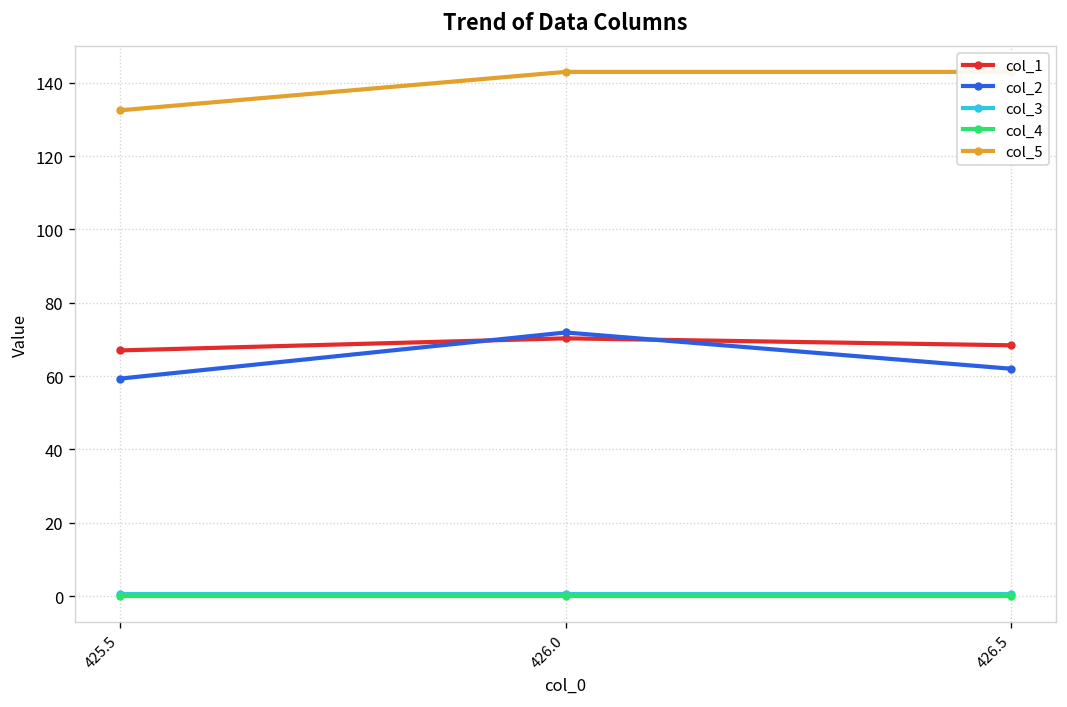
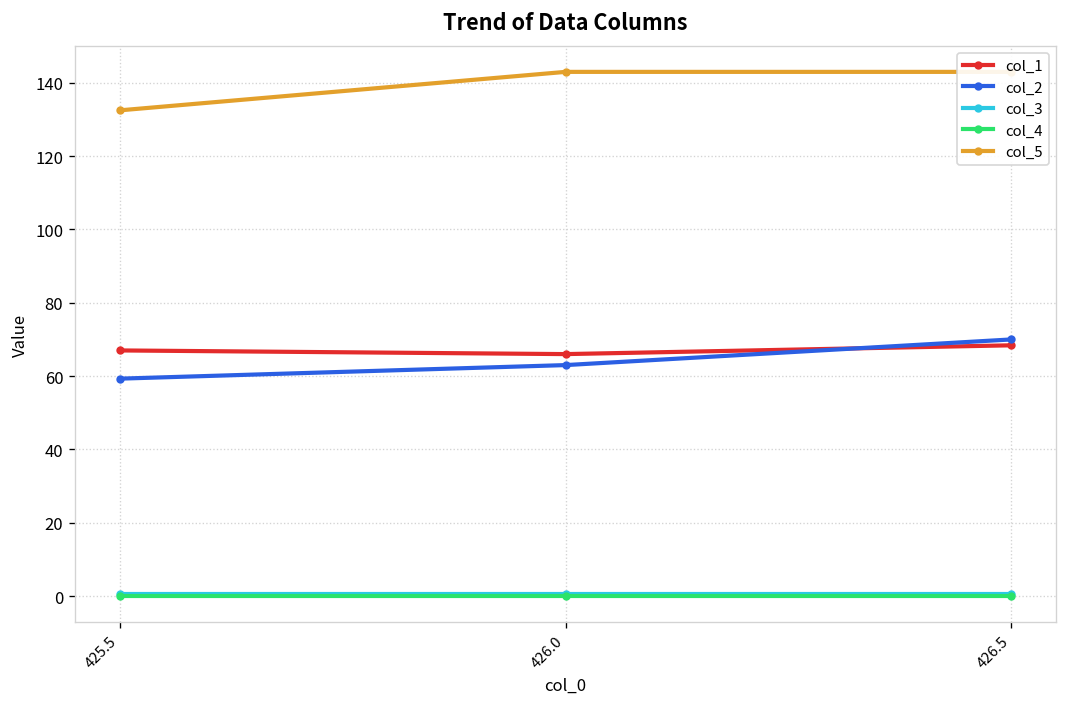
col_1, 426.0: 70 -> 66
col_2, 426.0: 72 -> 63
col_2, 426.5: 62 -> 70
